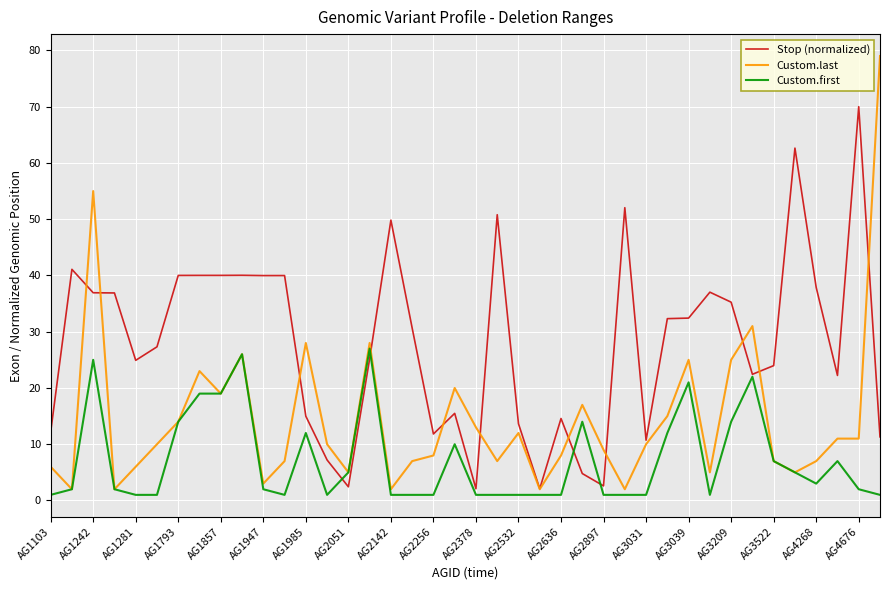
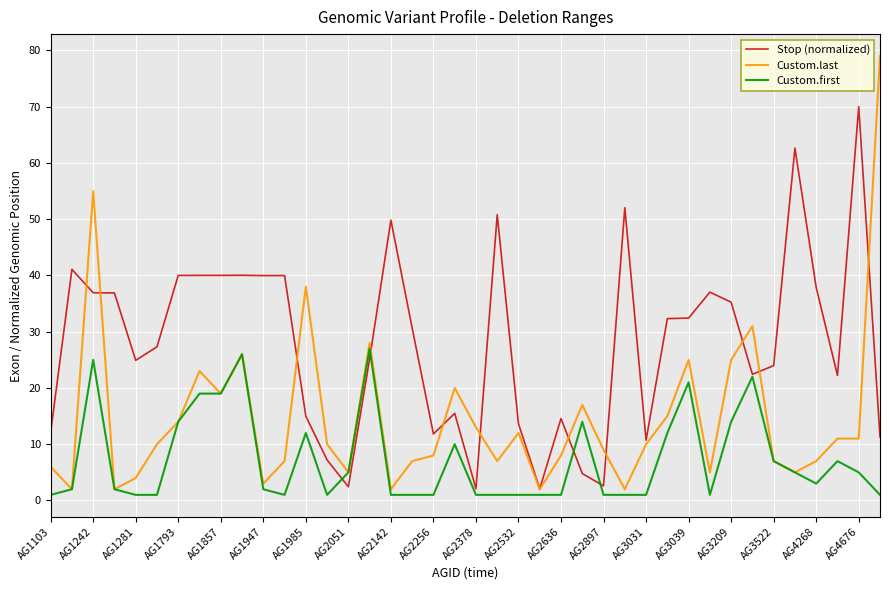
Custom.last, AG1281: 6 -> 4
Custom.last, AG1985: 28 -> 38
Custom.first, AG4676: 2 -> 5
